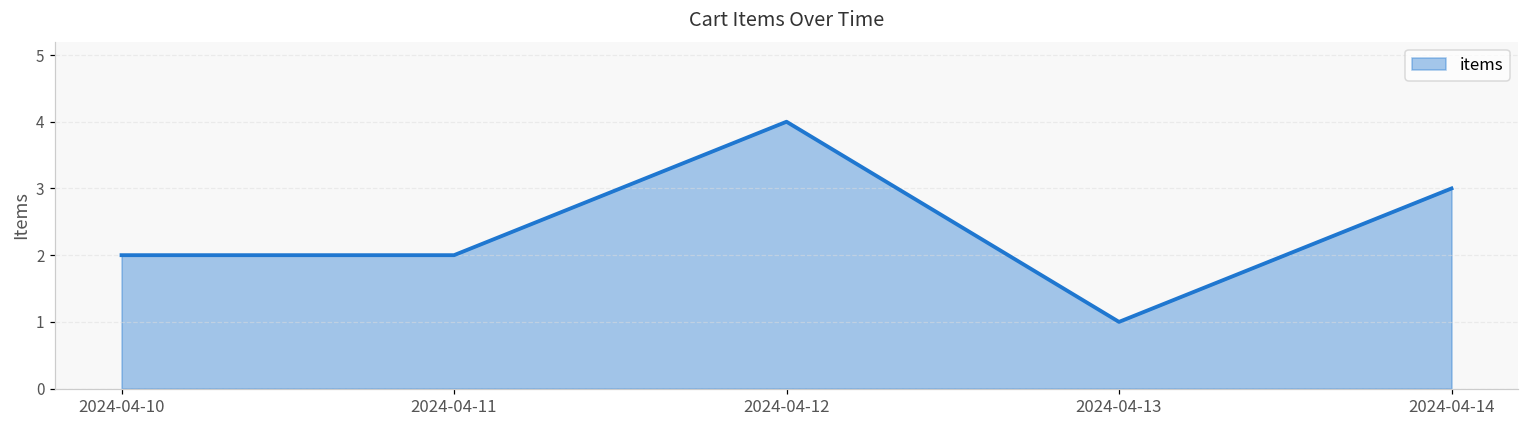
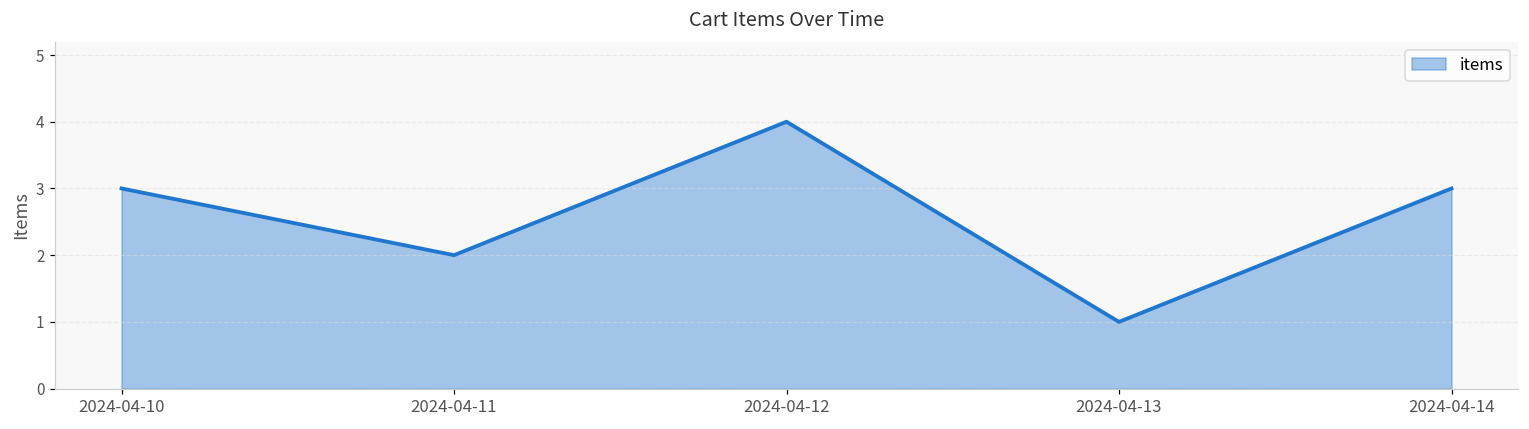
2024-04-10: 2 -> 3
